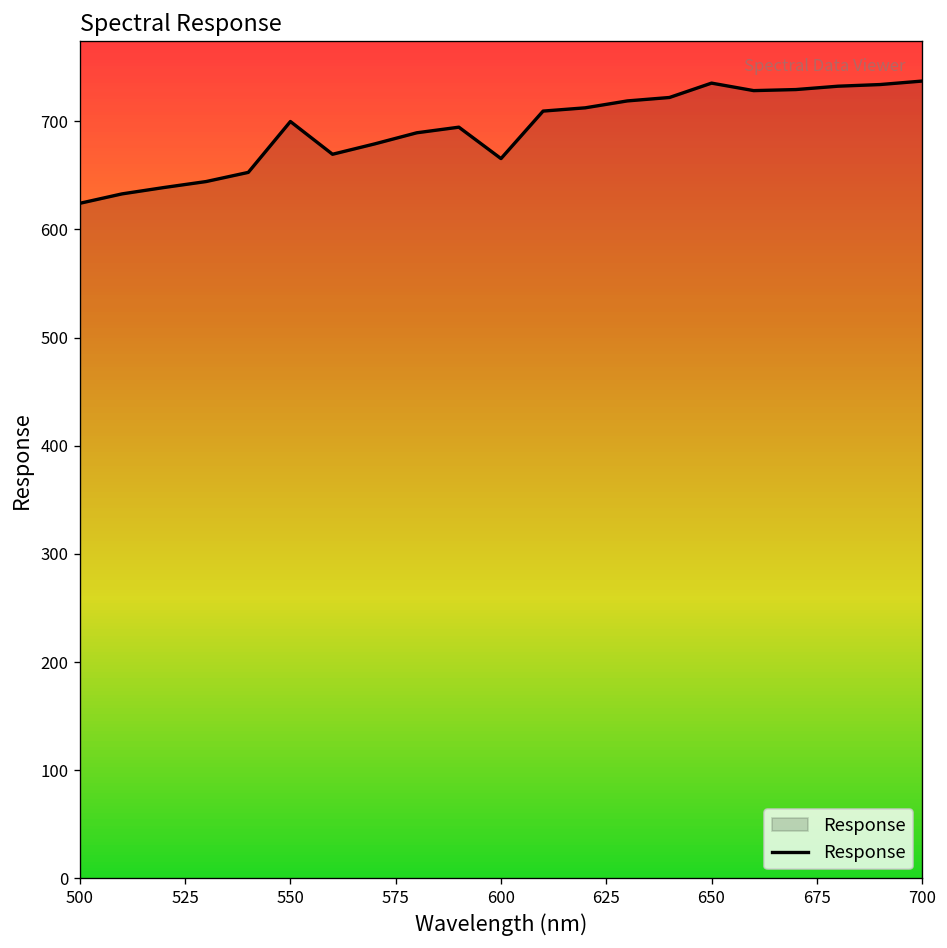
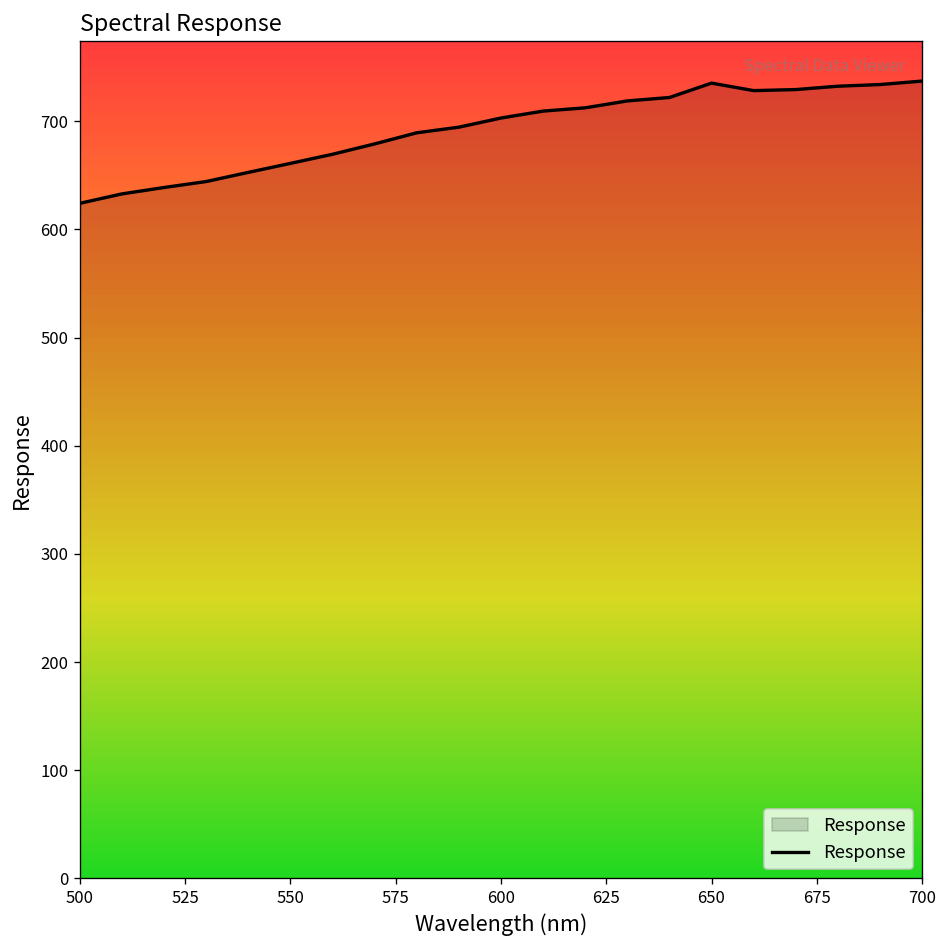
550: 700 -> 660
600: 670 -> 700
